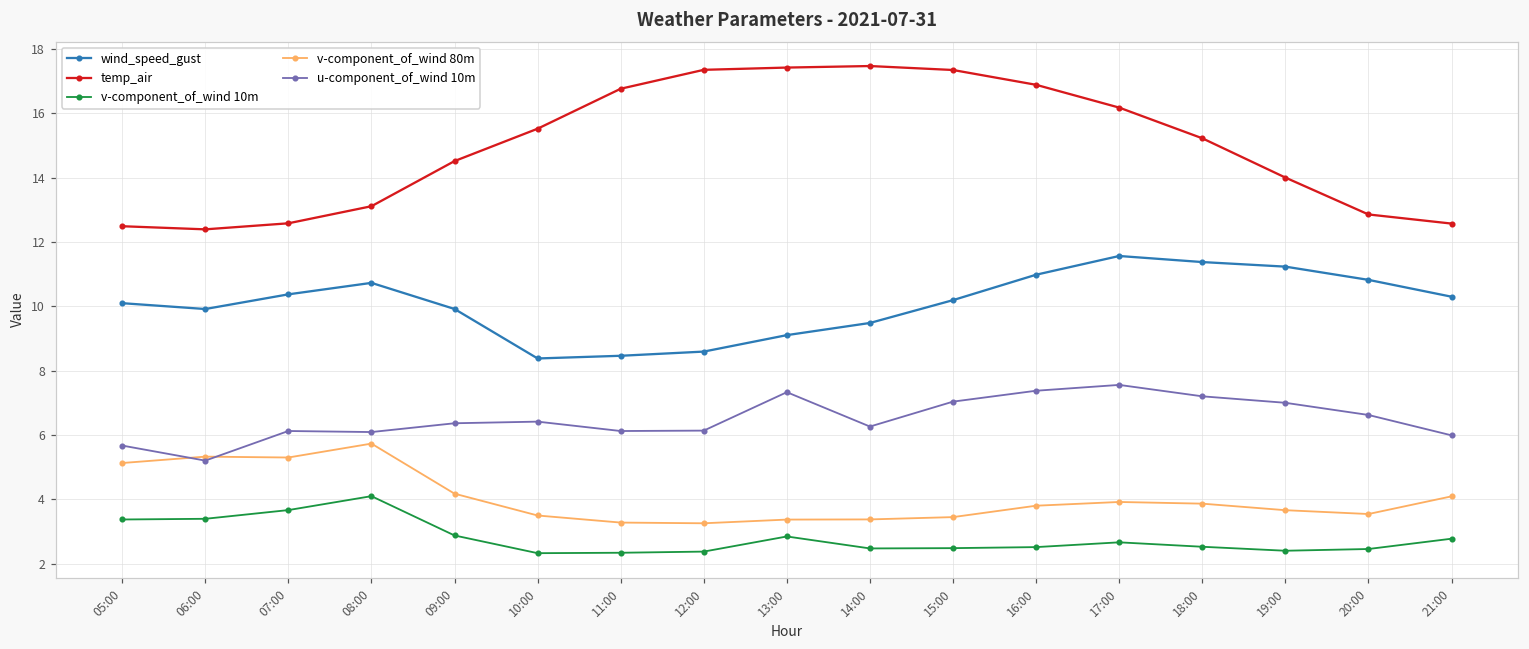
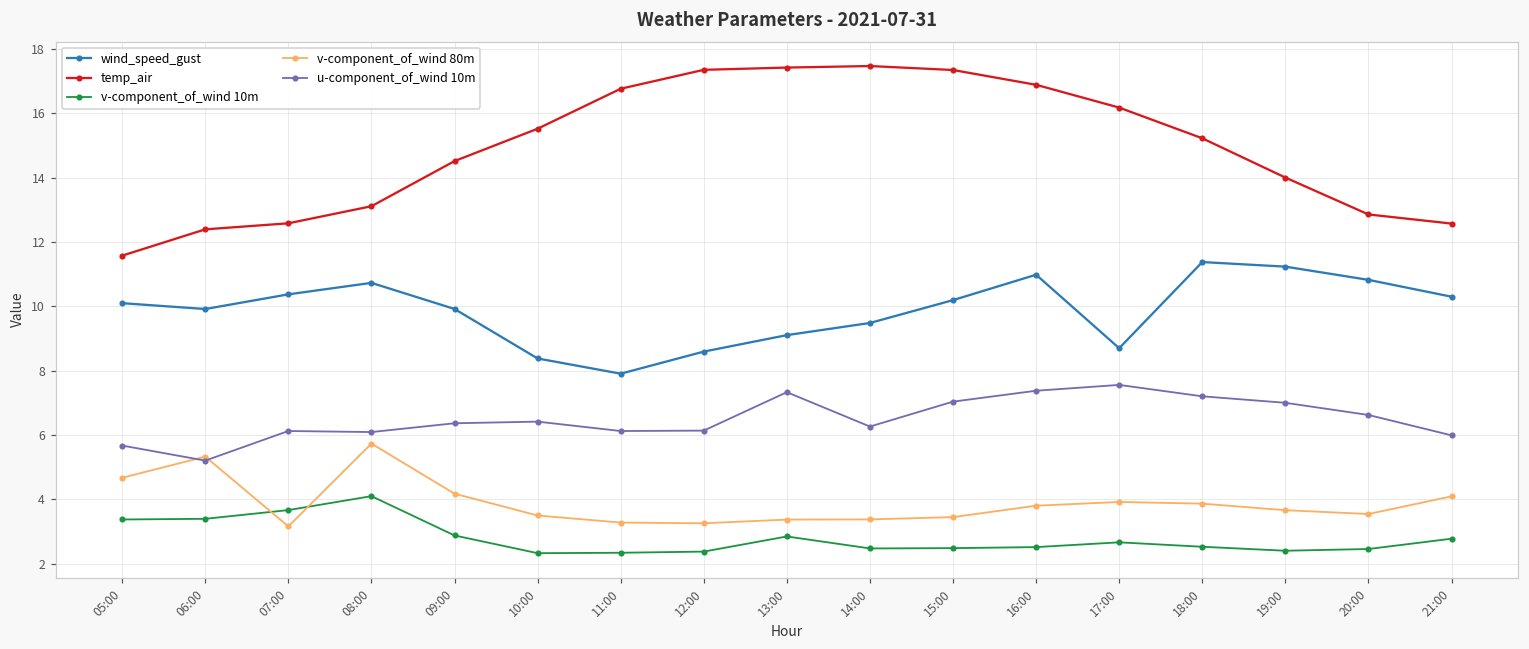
temp_air, 05:00: 12.5 -> 11.6
v-component_of_wind 80m, 05:00: 5.1 -> 4.7
v-component_of_wind 80m, 07:00: 5.3 -> 3.2
wind_speed_gust, 11:00: 8.5 -> 7.9
wind_speed_gust, 17:00: 11.6 -> 8.7
